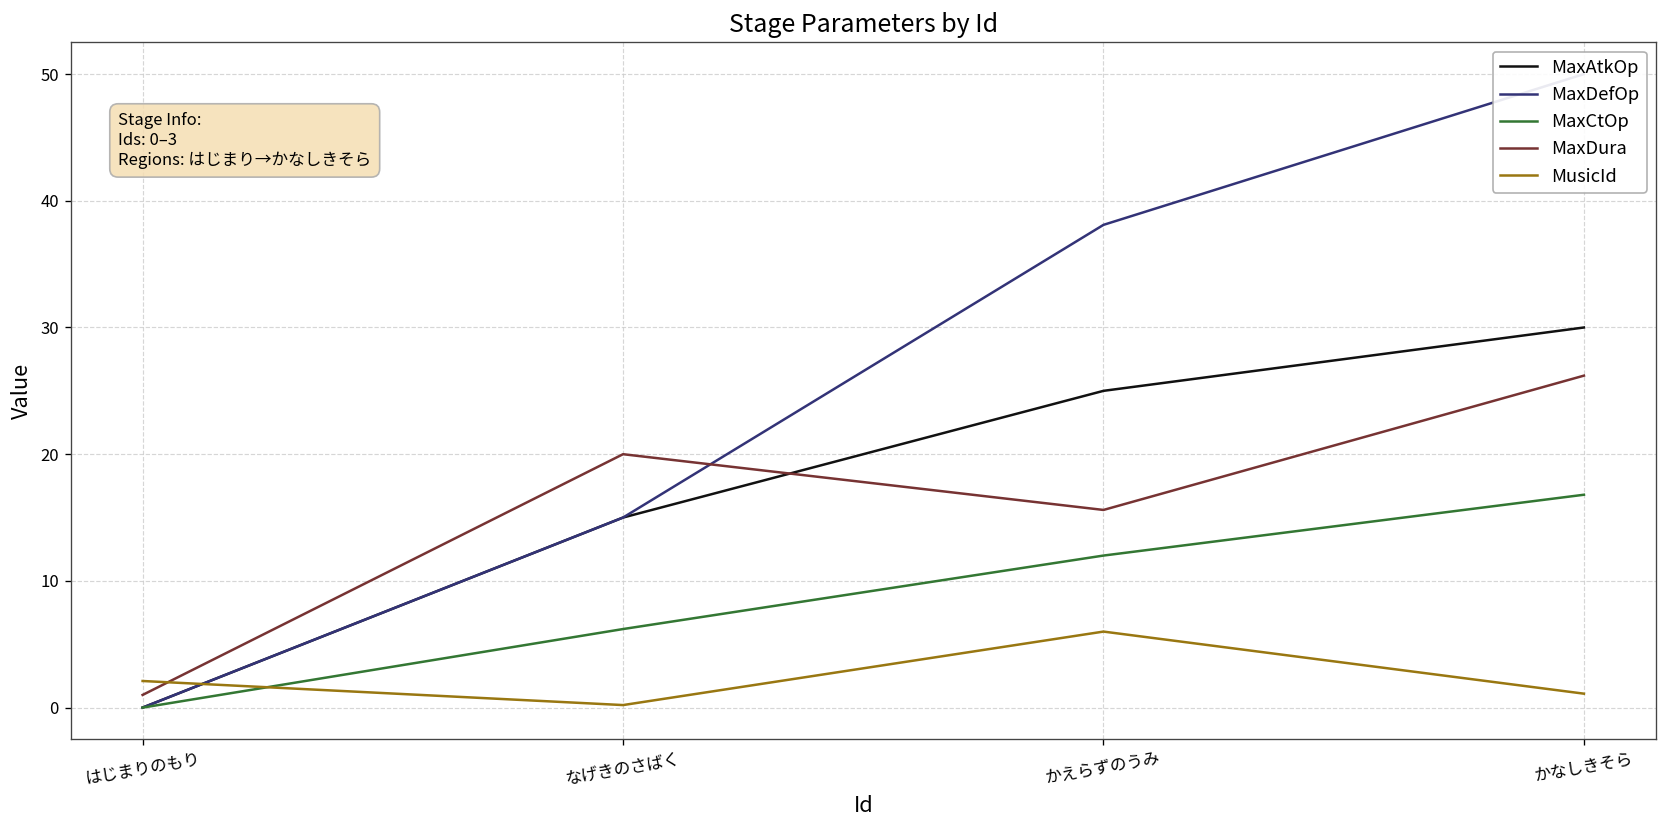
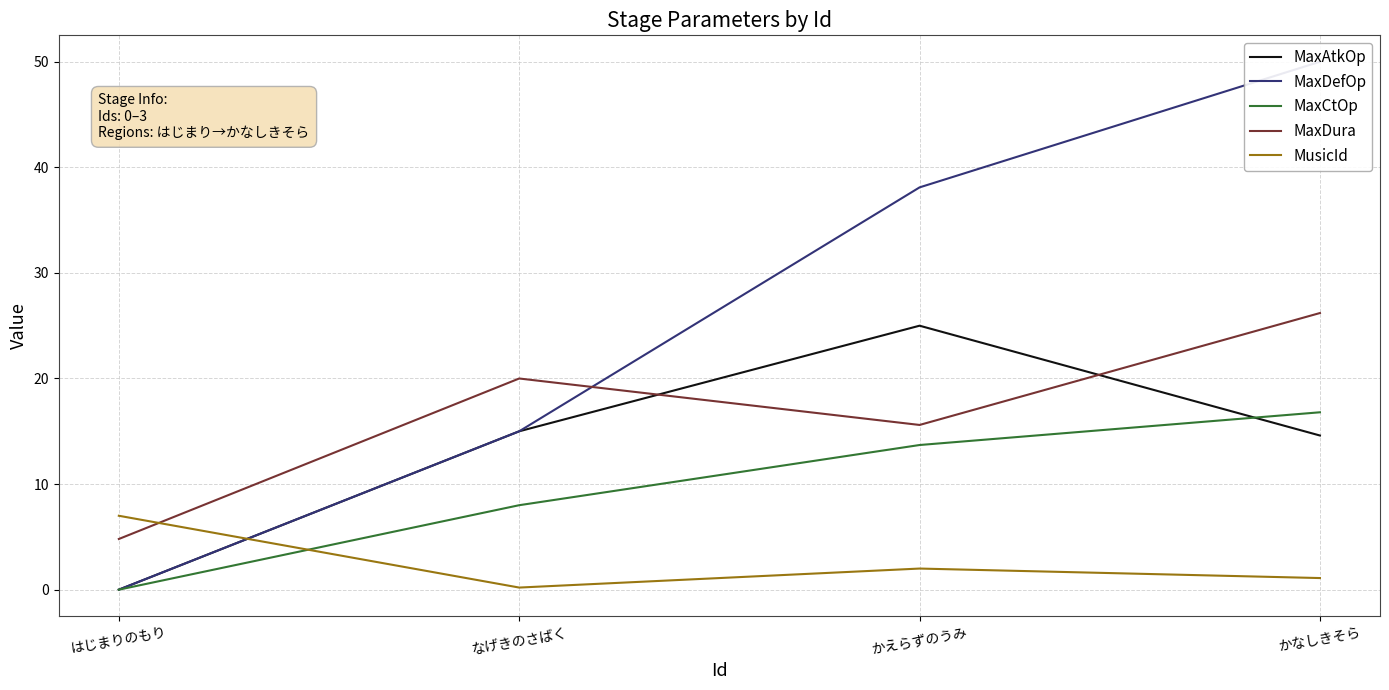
MaxDura, はじまりのもり: 1.0 -> 4.8
MusicId, はじまりのもり: 2.1 -> 7.0
MaxCtOp, なげきのさばく: 6.2 -> 8.0
MaxCtOp, かえらずのうみ: 12.0 -> 13.7
MusicId, かえらずのうみ: 6 -> 2
MaxAtkOp, かなしきそら: 30.0 -> 14.6
